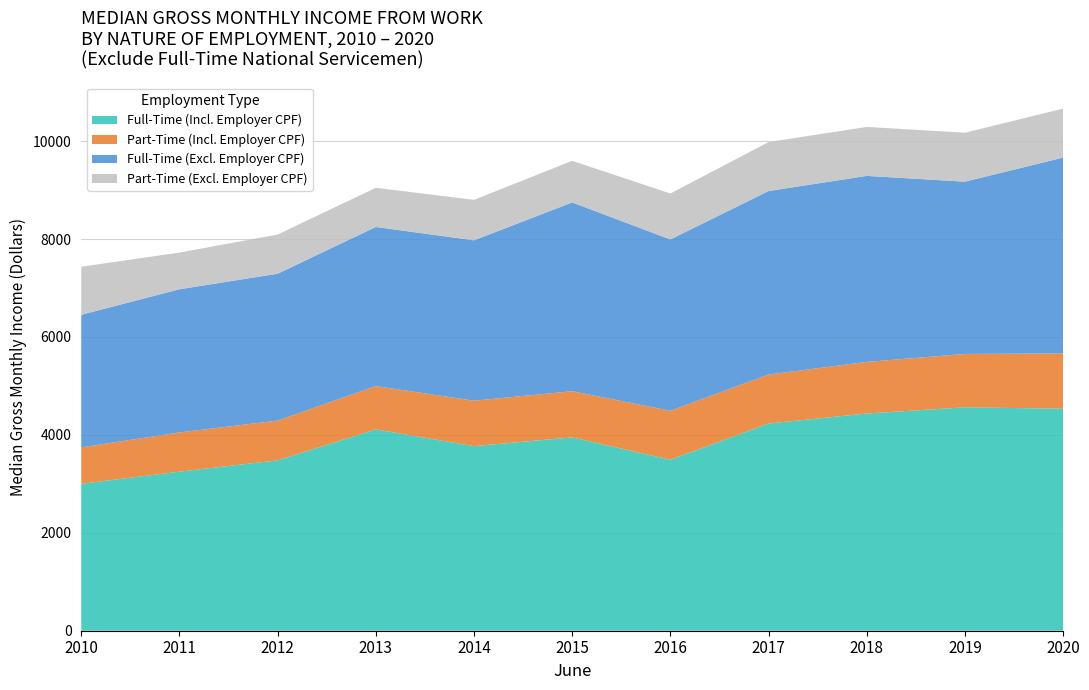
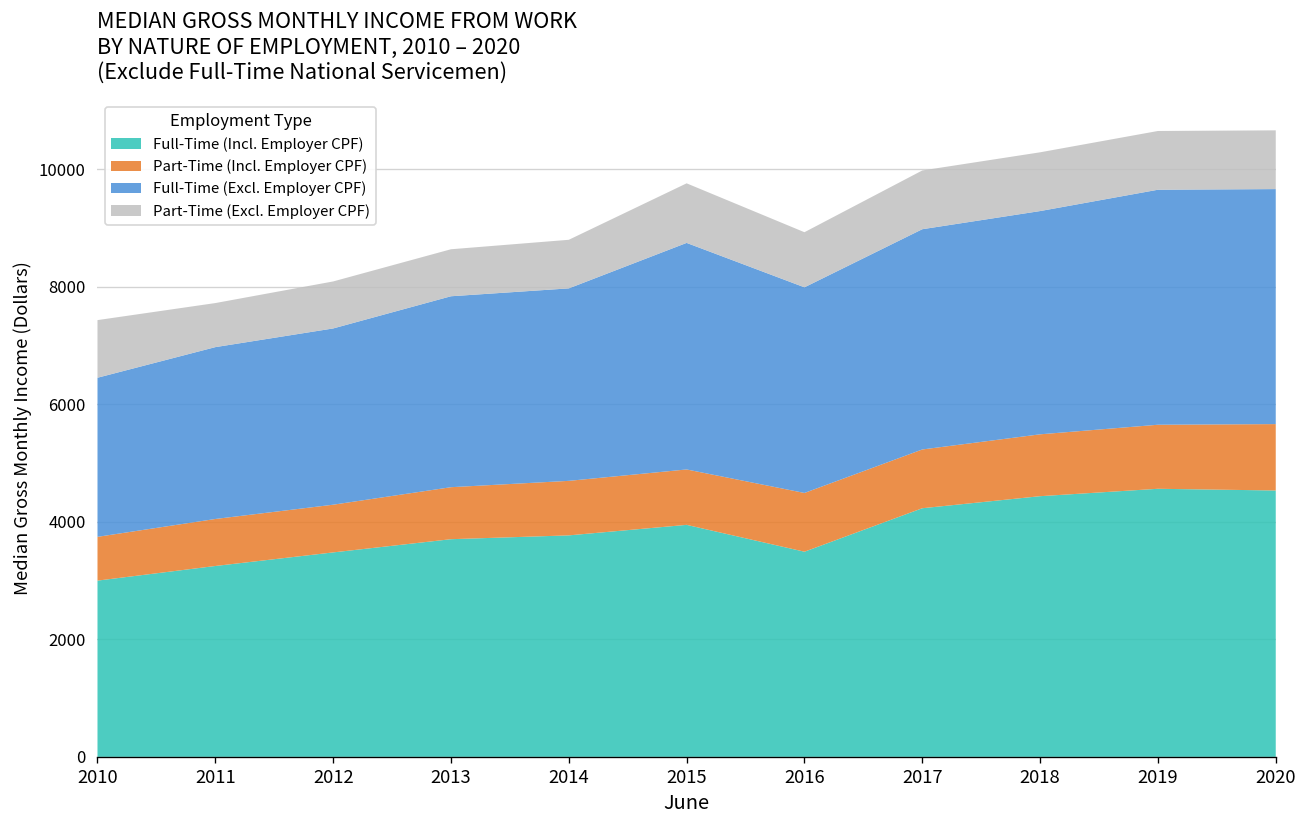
Full-Time (Incl. Employer CPF), 2013: 4100 -> 3700
Part-Time (Excl. Employer CPF), 2015: 900 -> 1000
Full-Time (Excl. Employer CPF), 2019: 3500 -> 4000
